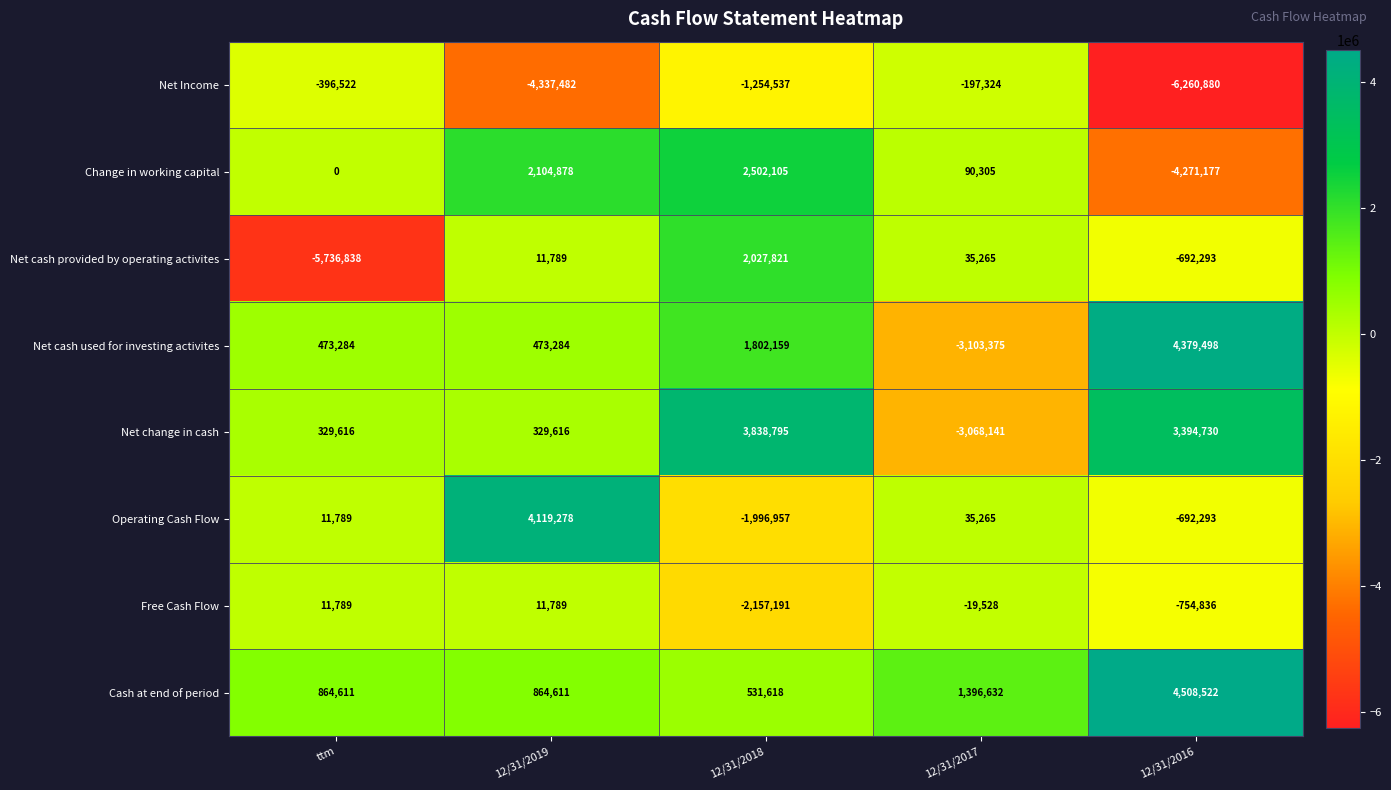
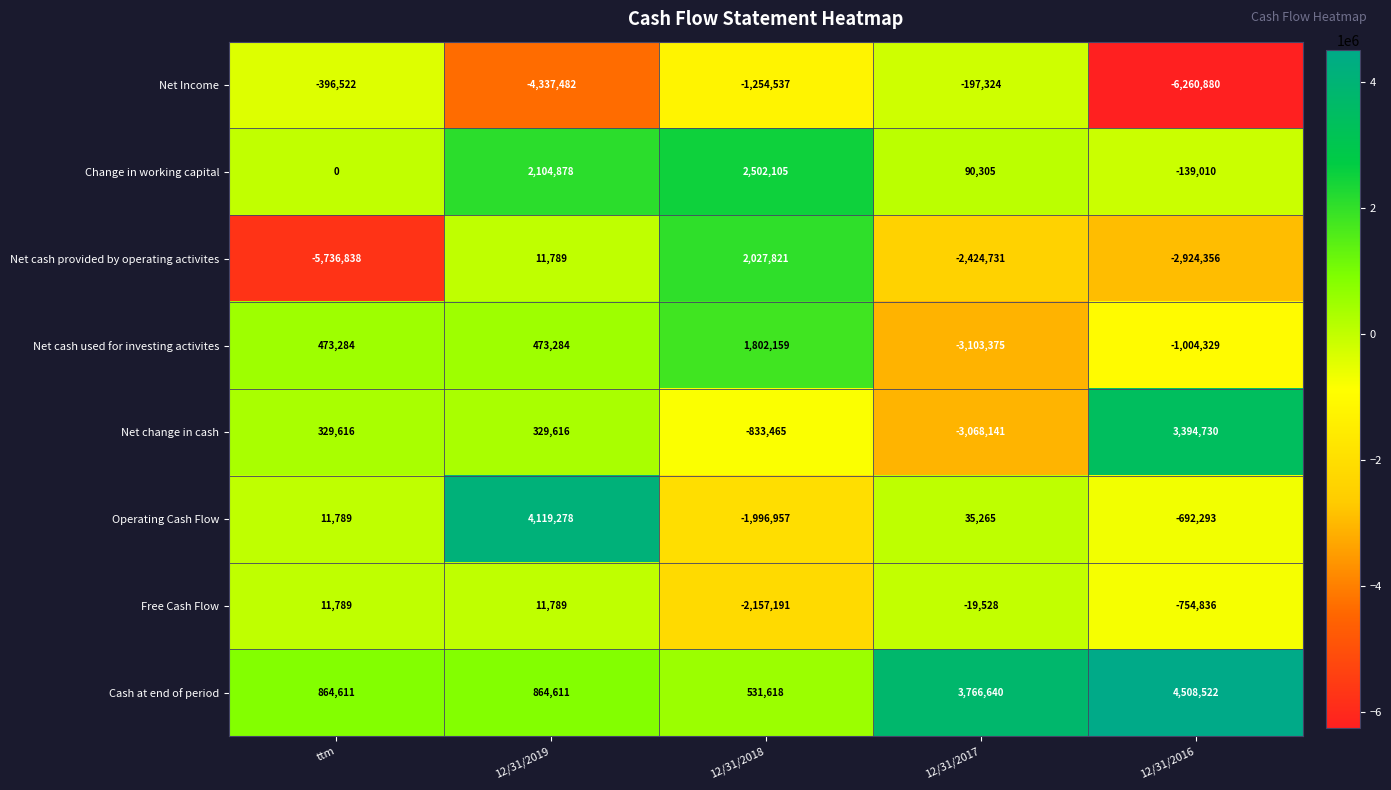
Change in working capital, 12/31/2016: -4,271,177 -> -139,010
Net cash provided by operating activites, 12/31/2017: 35,265 -> -2,424,731
Net cash provided by operating activites, 12/31/2016: -692,293 -> -2,924,356
Net cash used for investing activites, 12/31/2016: 4,379,498 -> -1,004,329
Net change in cash, 12/31/2018: 3,838,795 -> -833,465
Cash at end of period, 12/31/2017: 1,396,632 -> 3,766,640
